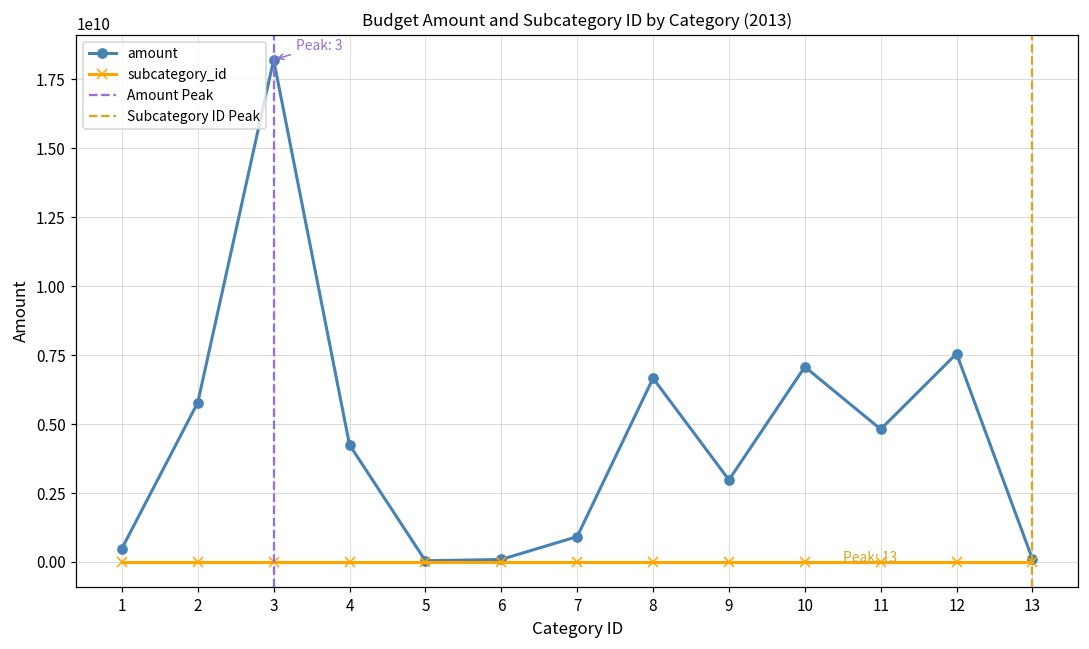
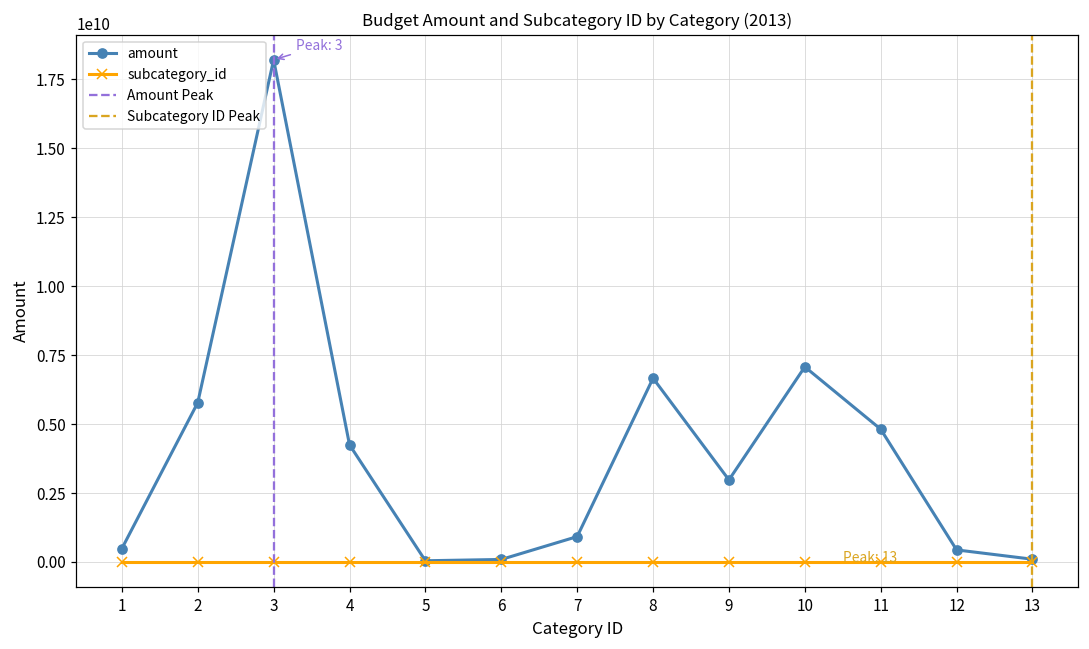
amount, 12: 7600000000 -> 400000000
